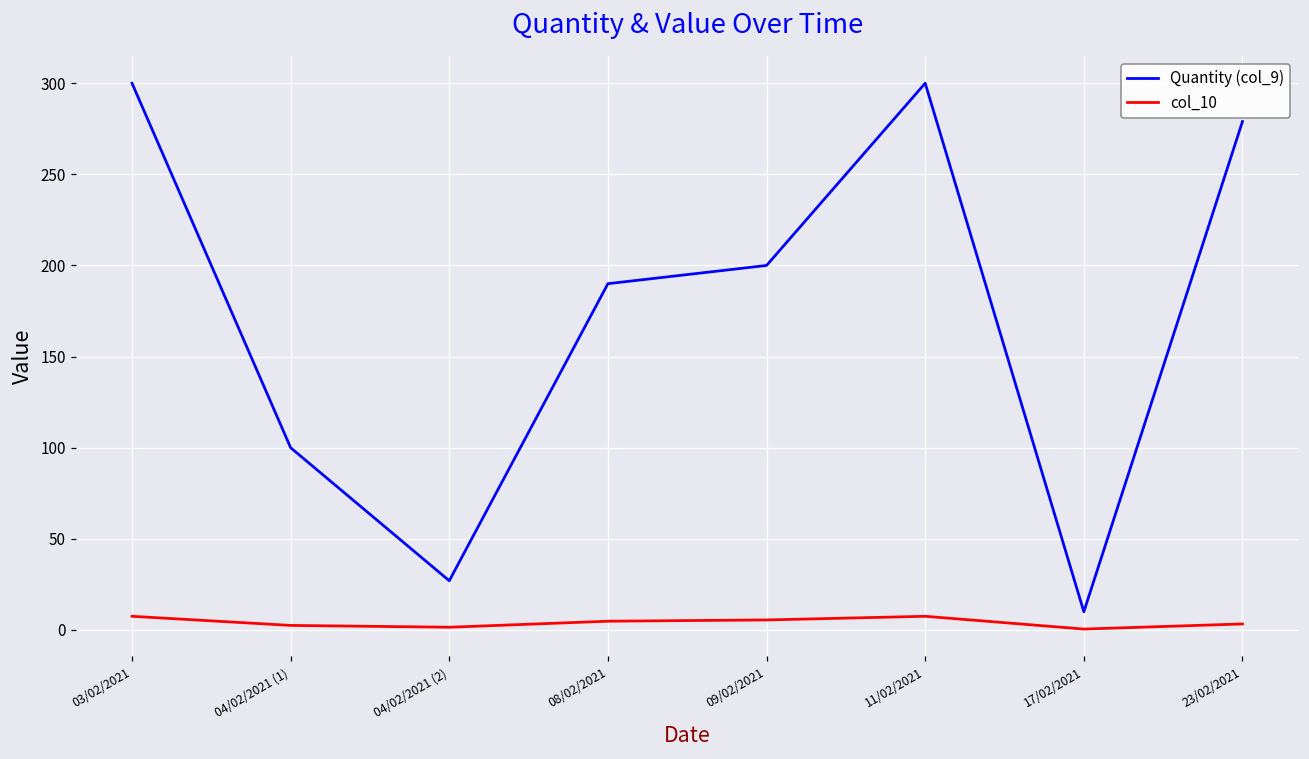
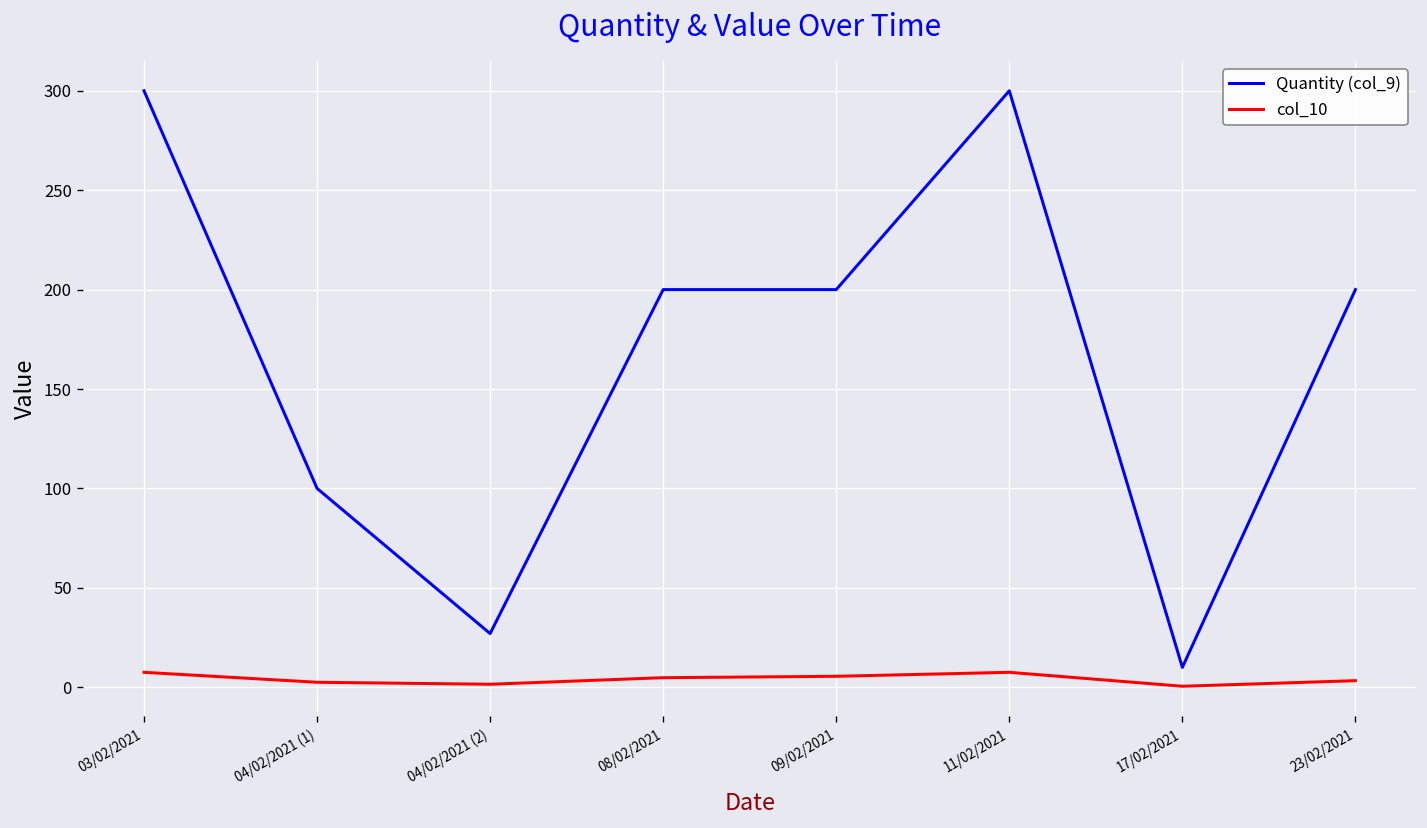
Quantity (col_9), 08/02/2021: 190 -> 200
Quantity (col_9), 23/02/2021: 279 -> 200
